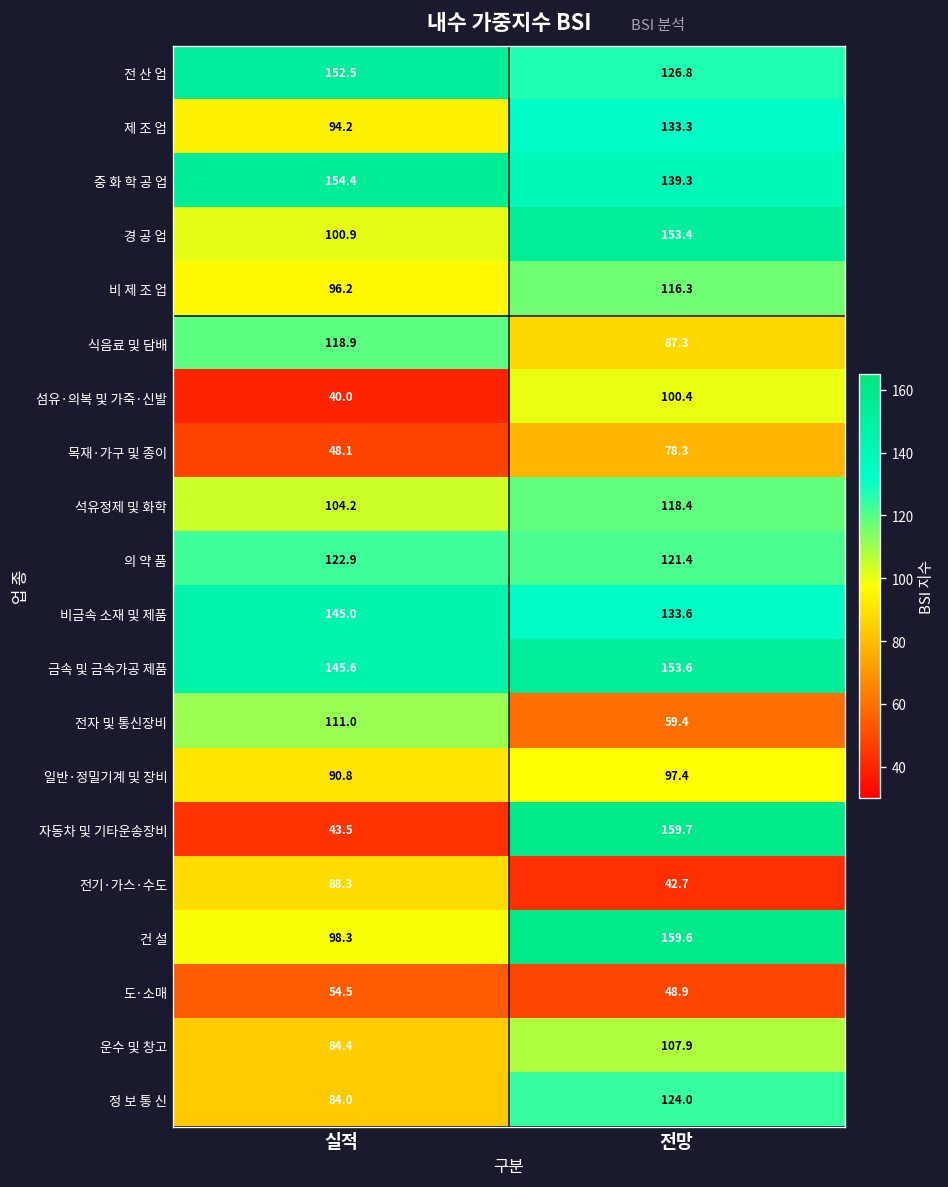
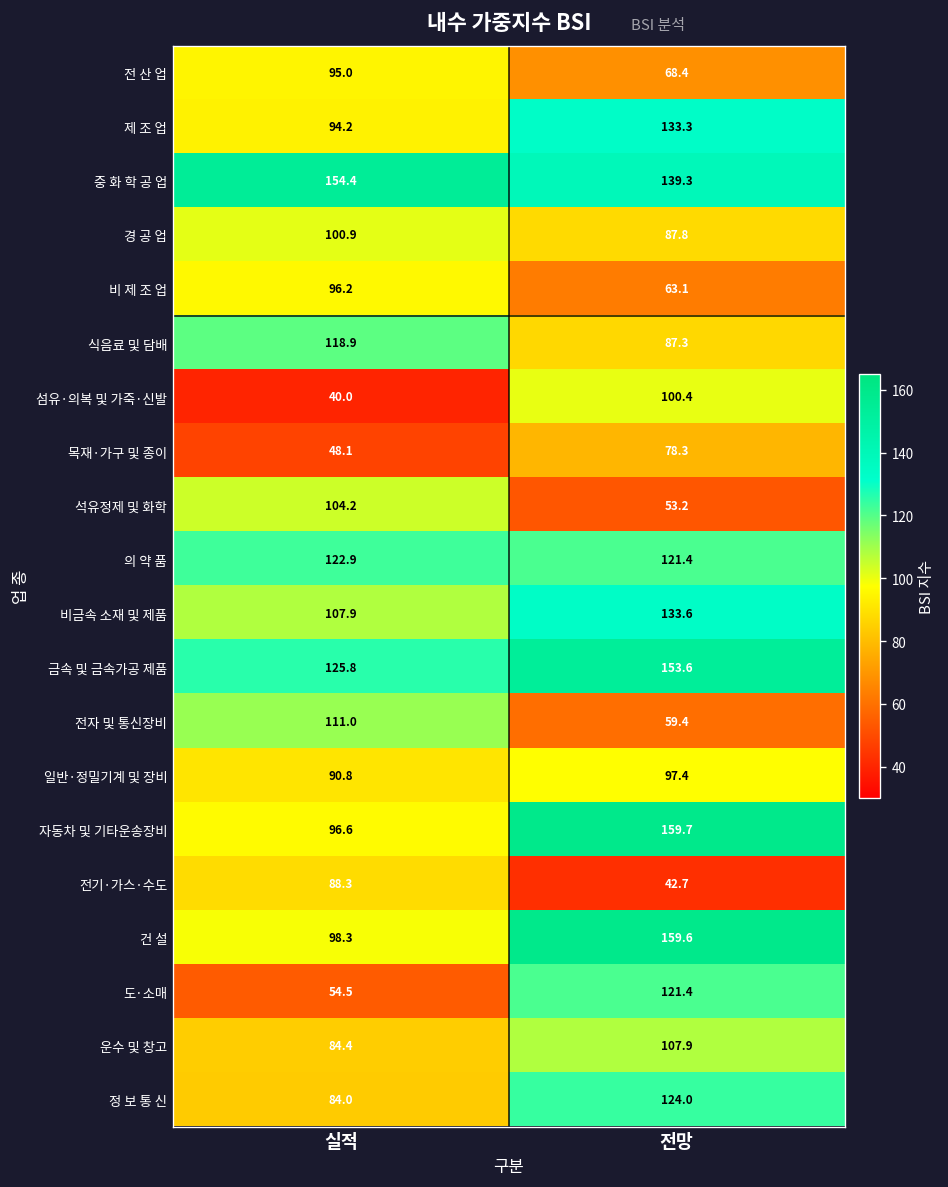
전 산 업, 실적: 152.5 -> 95.0
전 산 업, 전망: 126.8 -> 68.4
경 공 업, 전망: 153.4 -> 87.8
비 제 조 업, 전망: 116.3 -> 63.1
석유정제 및 화학, 전망: 118.4 -> 53.2
비금속 소재 및 제품, 실적: 145.0 -> 107.9
금속 및 금속가공 제품, 실적: 145.6 -> 125.8
자동차 및 기타운송장비, 실적: 43.5 -> 96.6
도·소매, 전망: 48.9 -> 121.4
